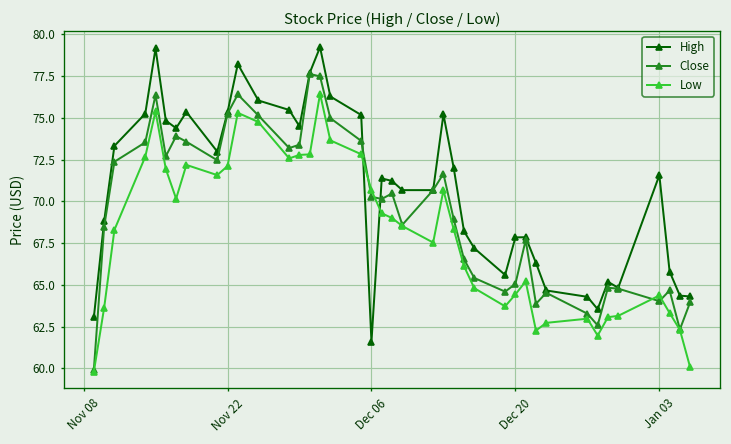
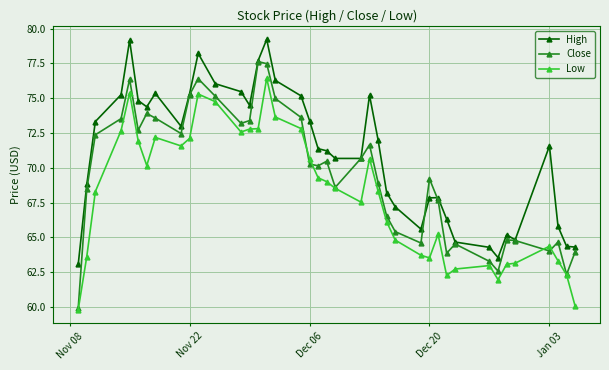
High, Dec 06: 61.6 -> 73.4
Close, Dec 20: 65.1 -> 69.2
Low, Dec 20: 64.4 -> 63.5
